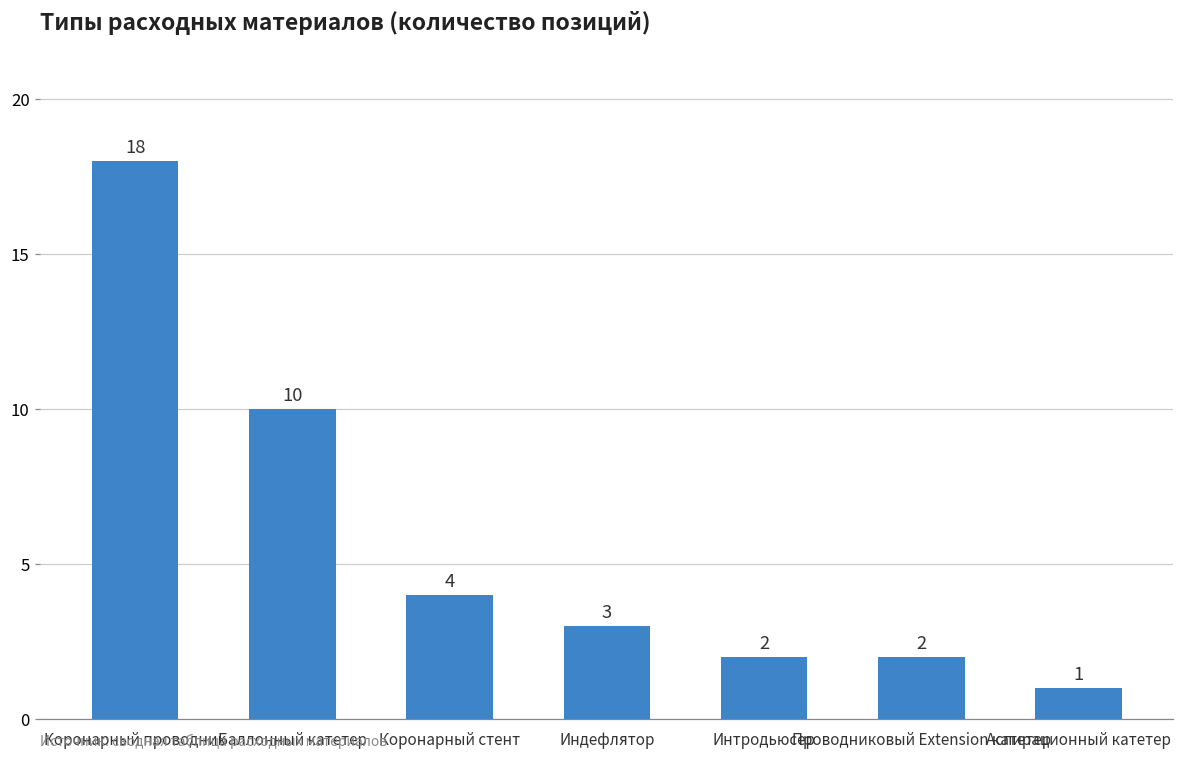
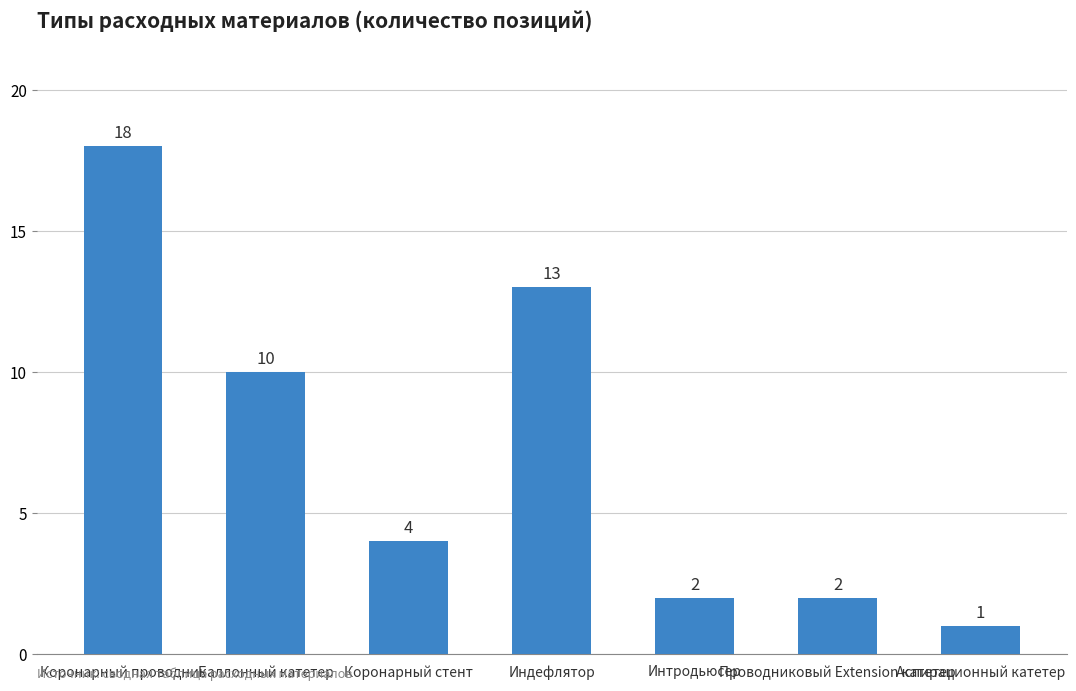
Индефлятор: 3 -> 13
